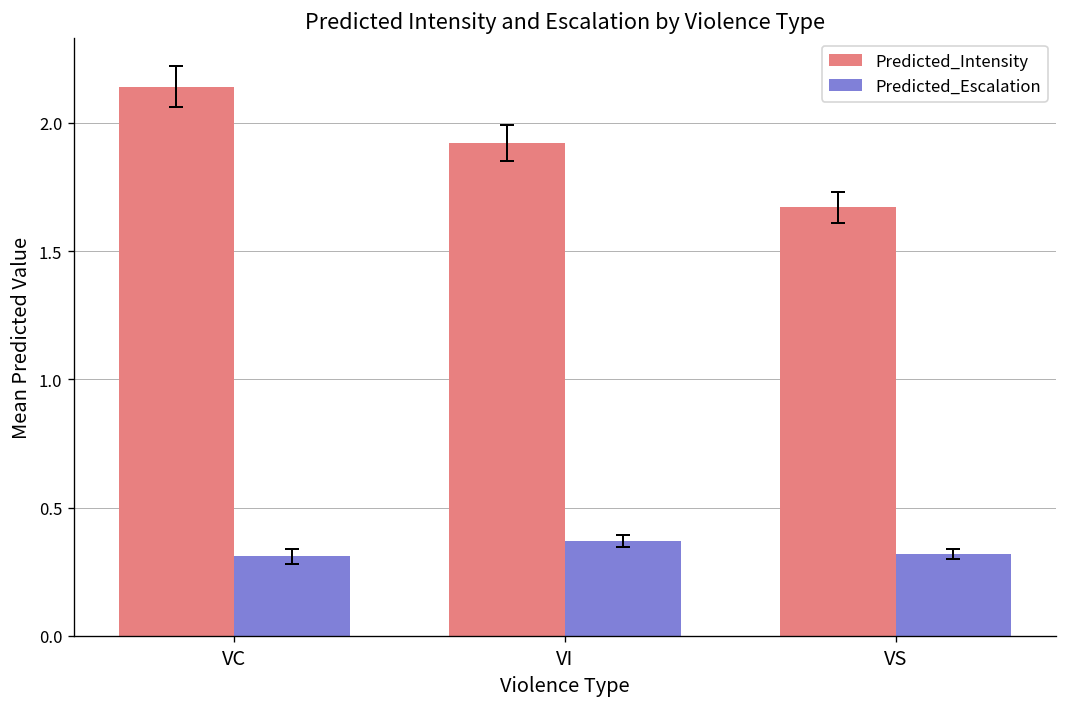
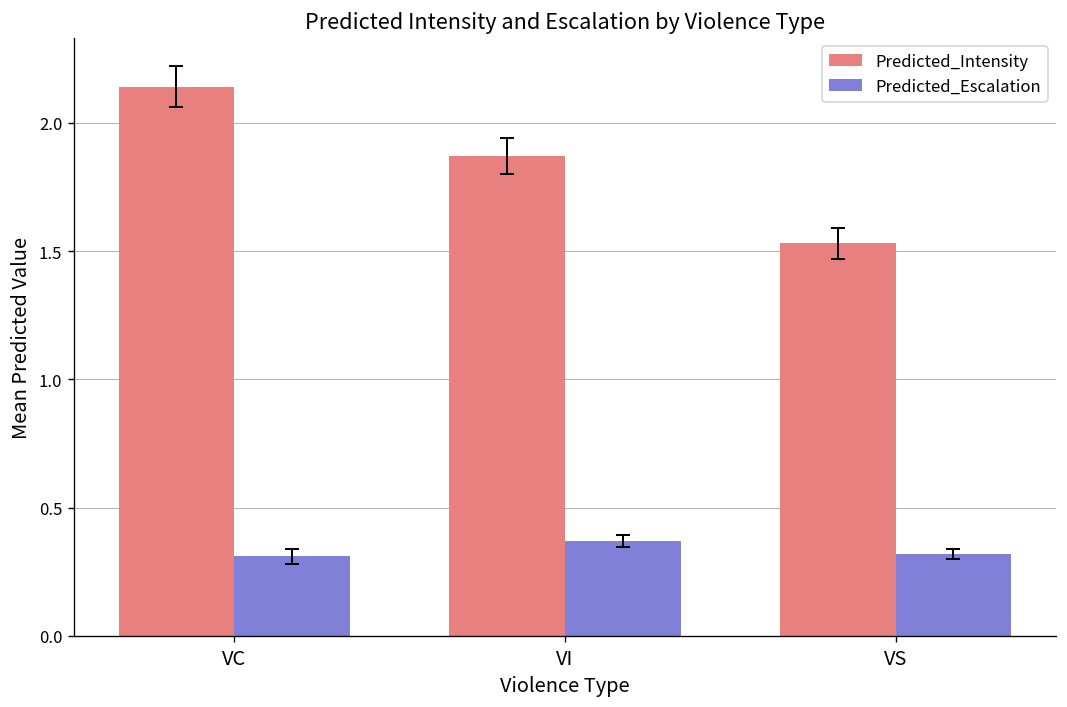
Predicted_Intensity, VI: 1.92 -> 1.87
Predicted_Intensity, VS: 1.67 -> 1.53
